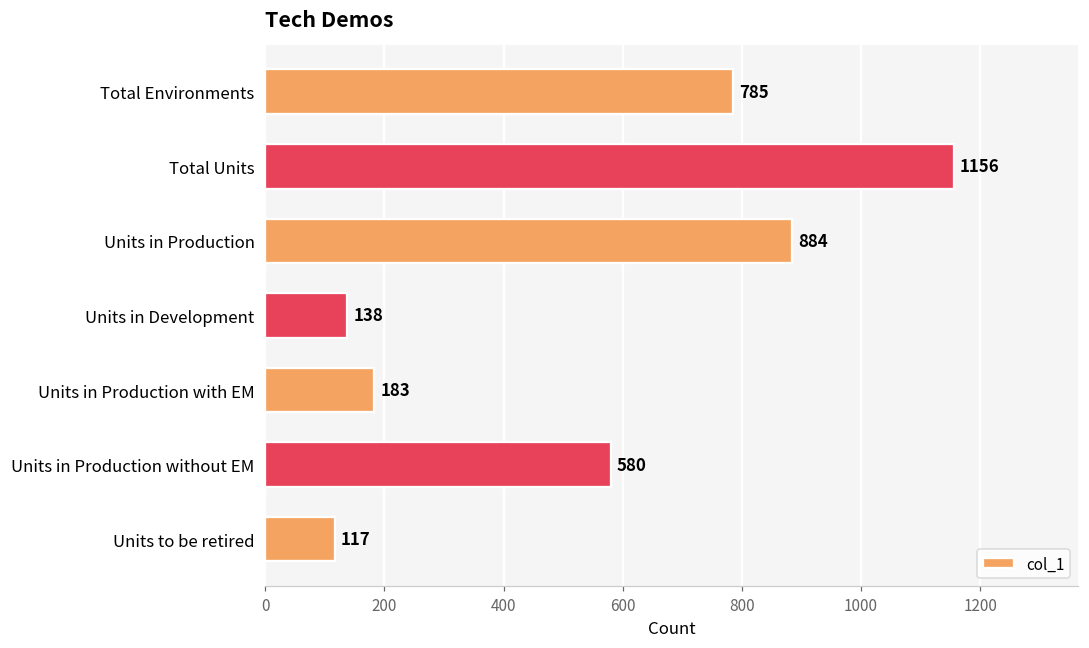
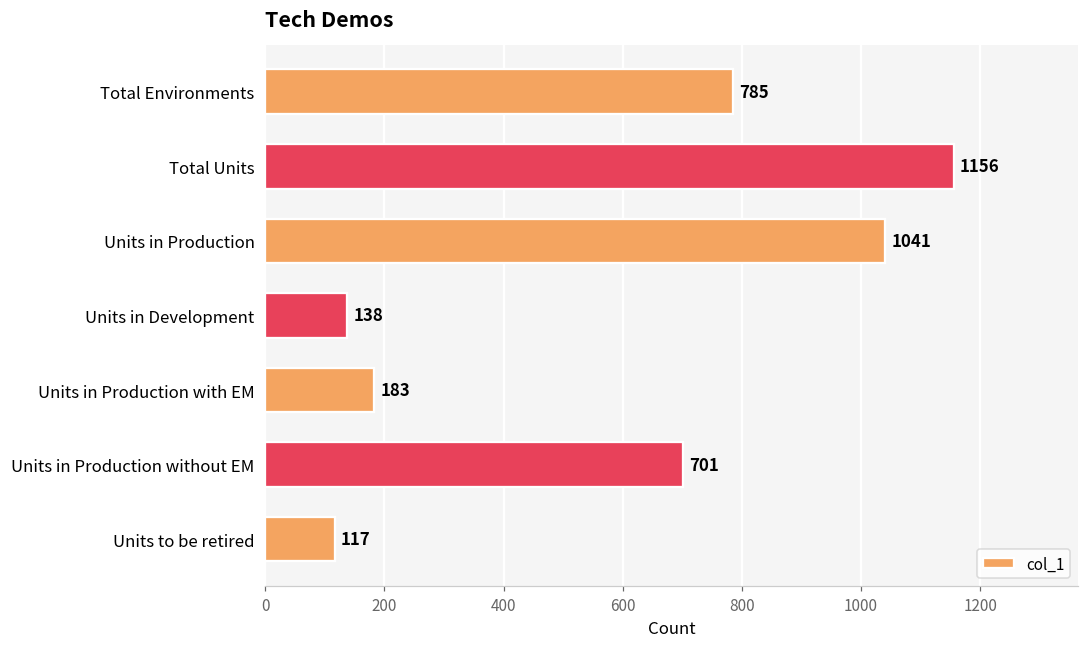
Units in Production: 884 -> 1041
Units in Production without EM: 580 -> 701
